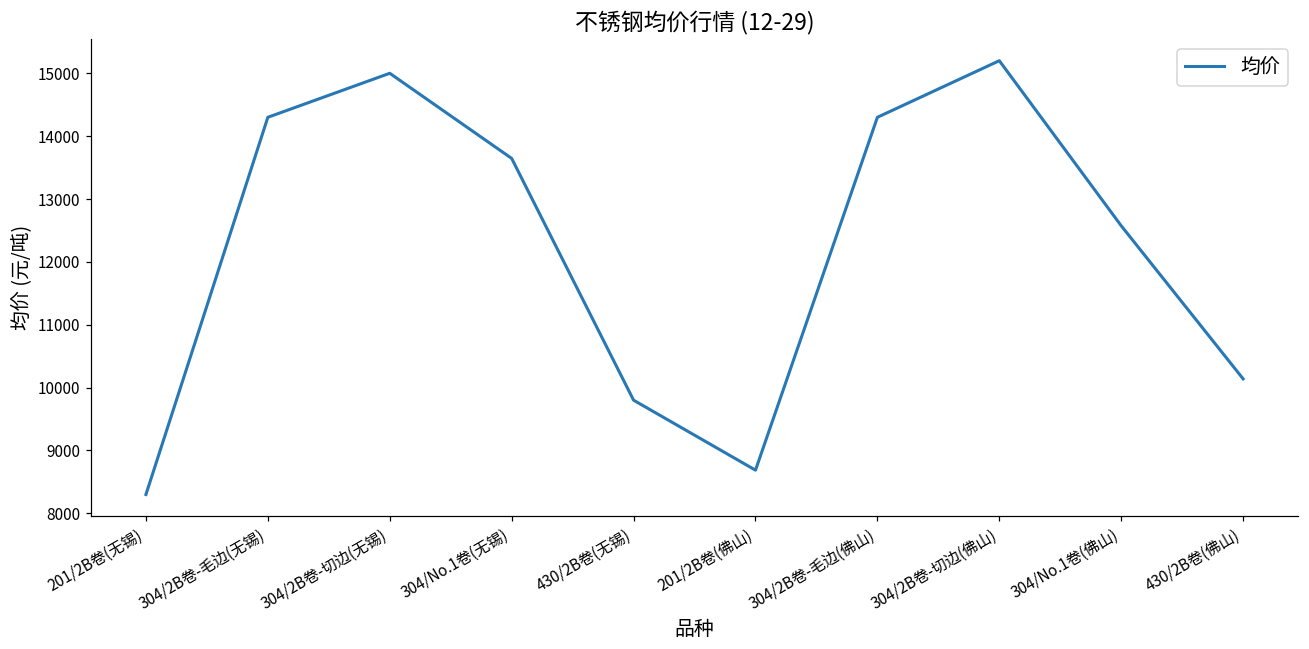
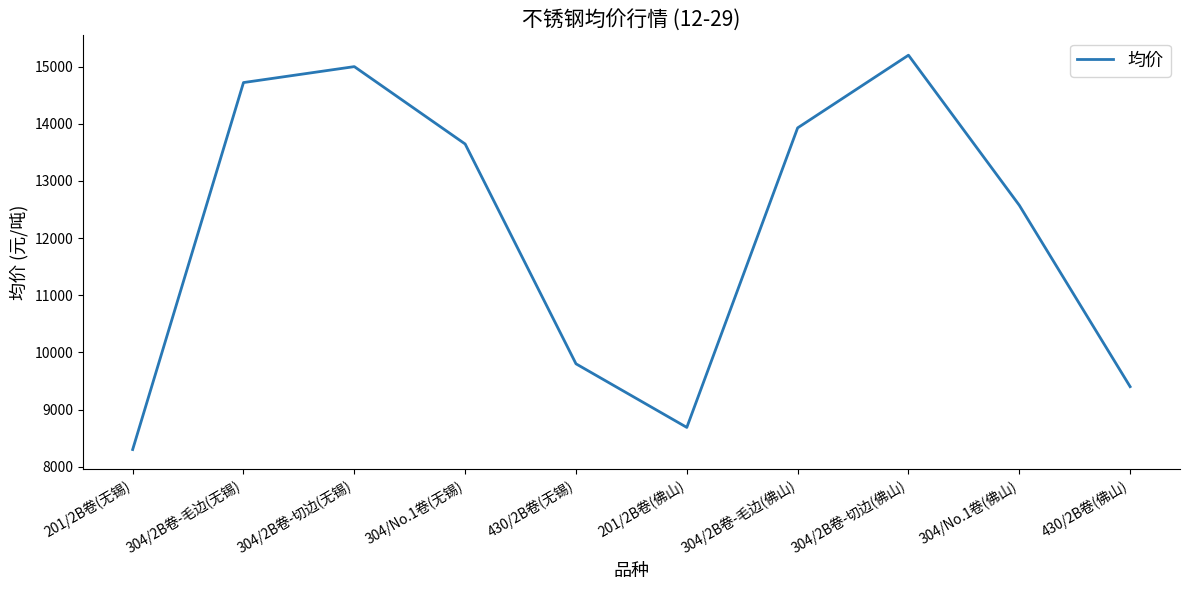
304/2B卷-毛边(无锡): 14300 -> 14700
304/2B卷-毛边(佛山): 14300 -> 13900
430/2B卷(佛山): 10100 -> 9400
